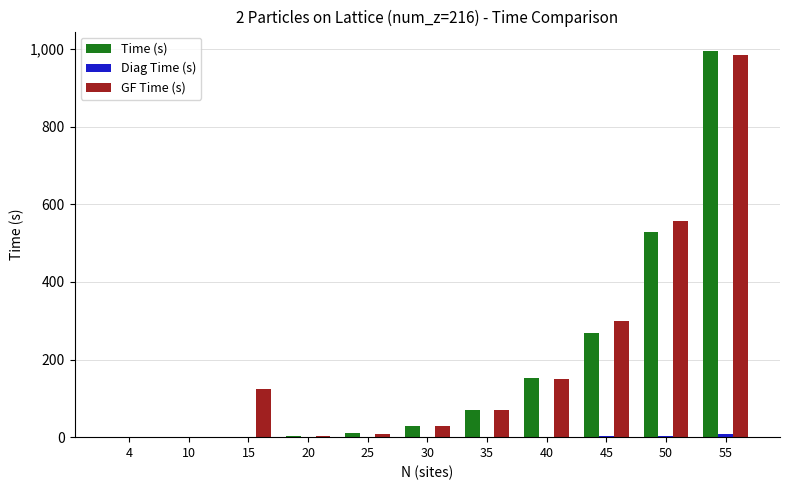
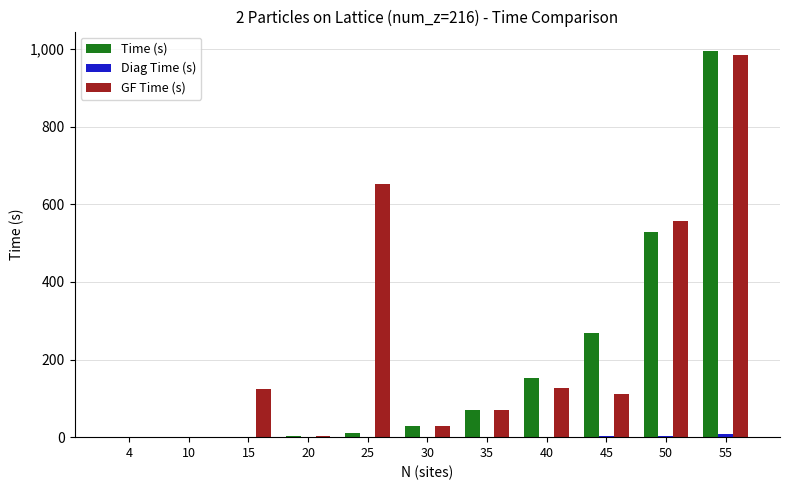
GF Time (s), 25: 10 -> 650
GF Time (s), 40: 150 -> 130
GF Time (s), 45: 300 -> 110
